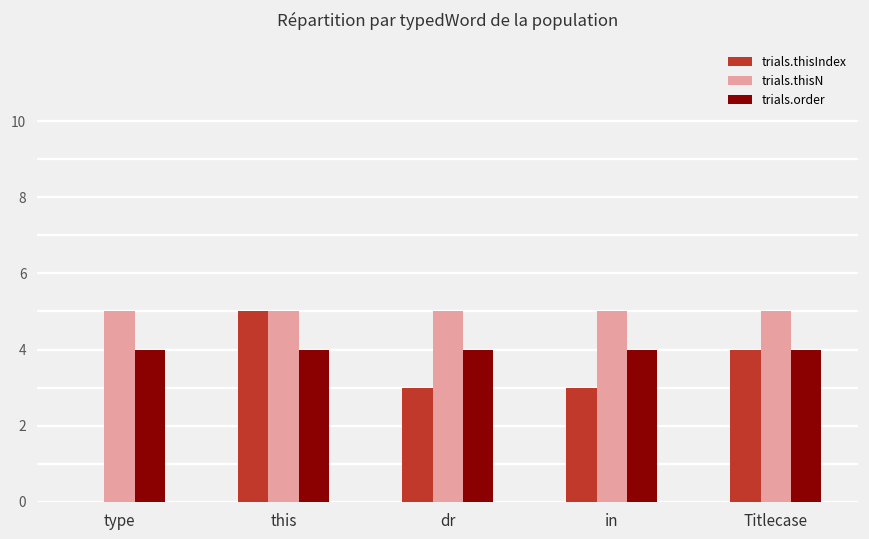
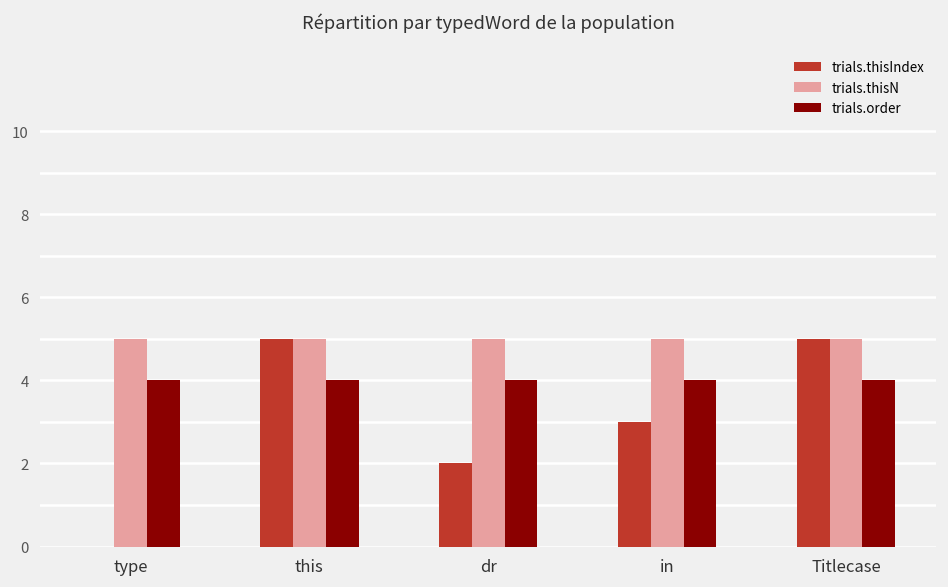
trials.thisIndex, dr: 3 -> 2
trials.thisIndex, Titlecase: 4 -> 5
